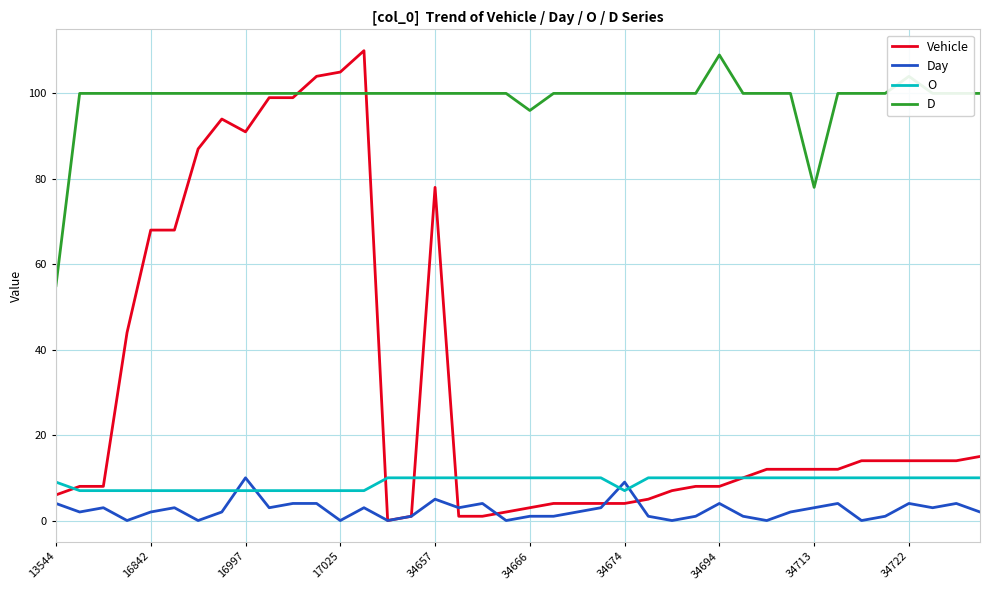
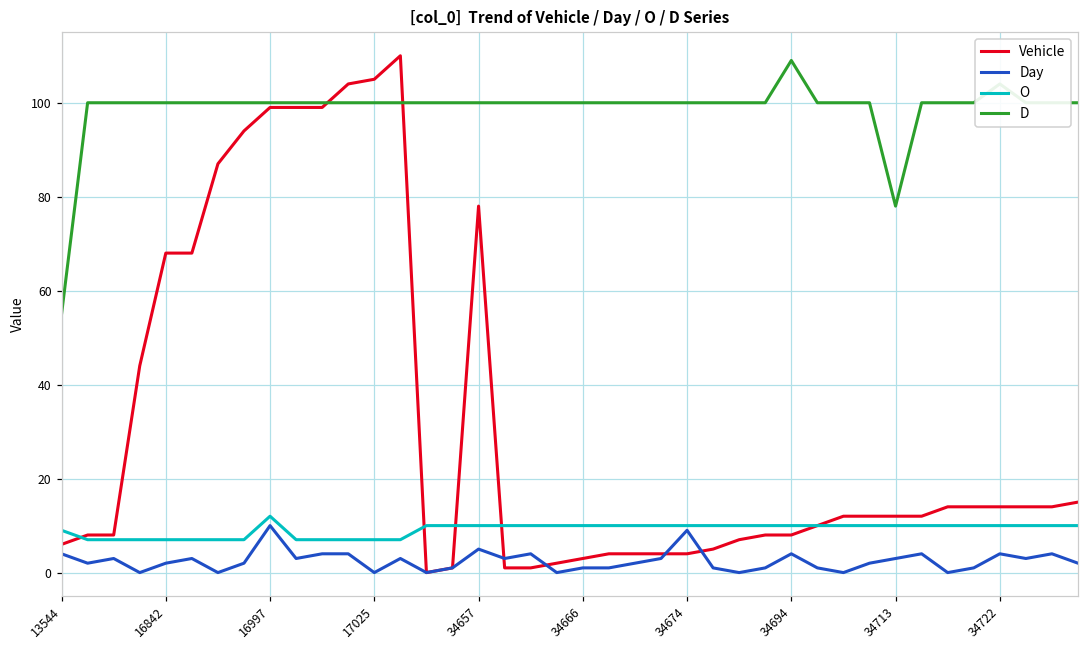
Vehicle, 16997: 91 -> 99
O, 16997: 7 -> 12
D, 34666: 96 -> 100
O, 34674: 7 -> 10
